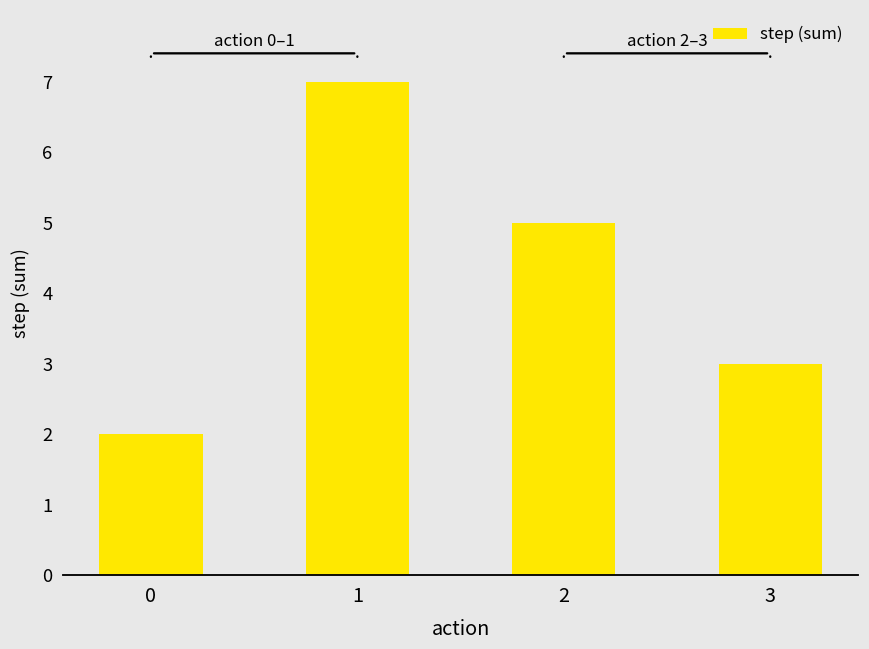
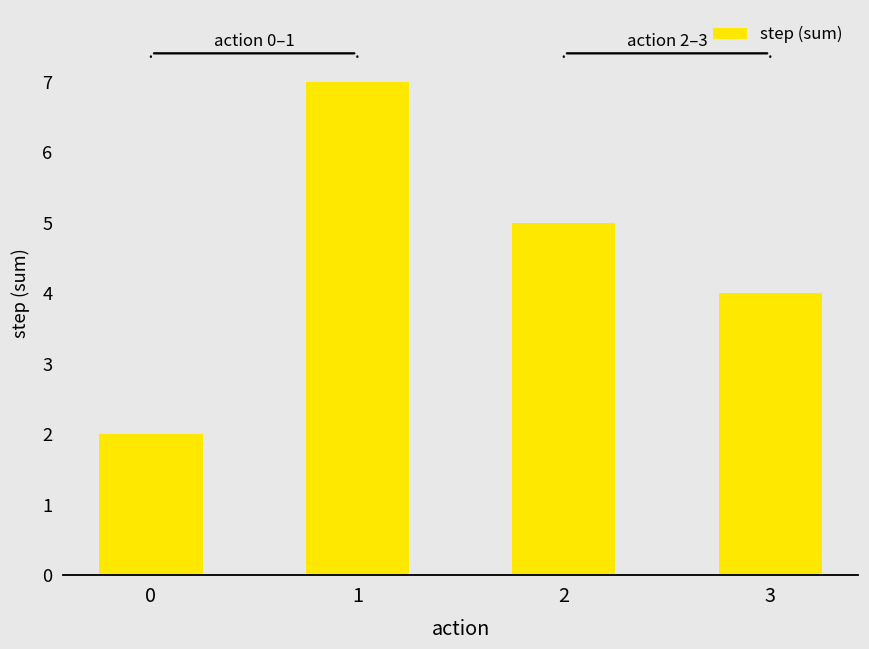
3: 3 -> 4
